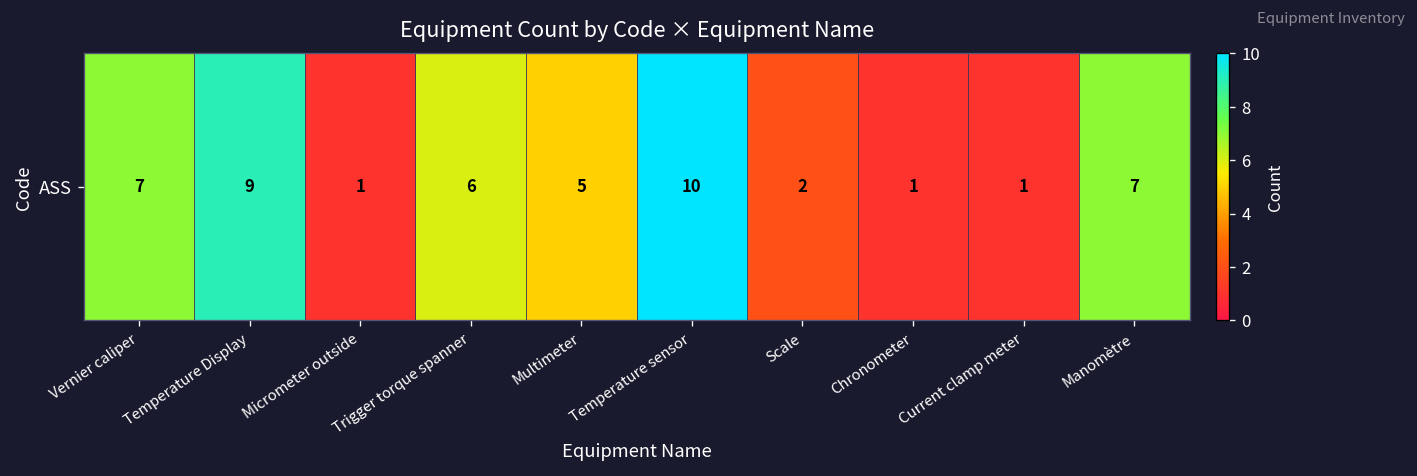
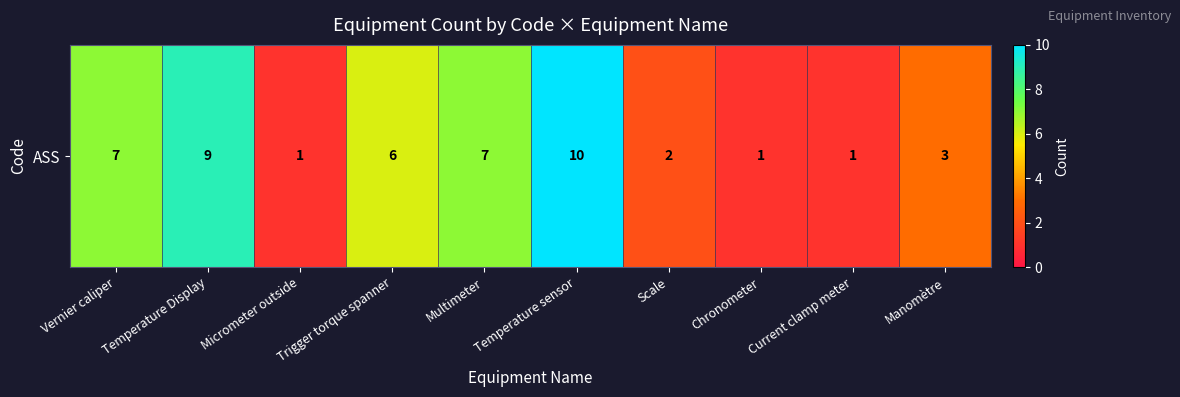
ASS, Multimeter: 5 -> 7
ASS, Manomètre: 7 -> 3
